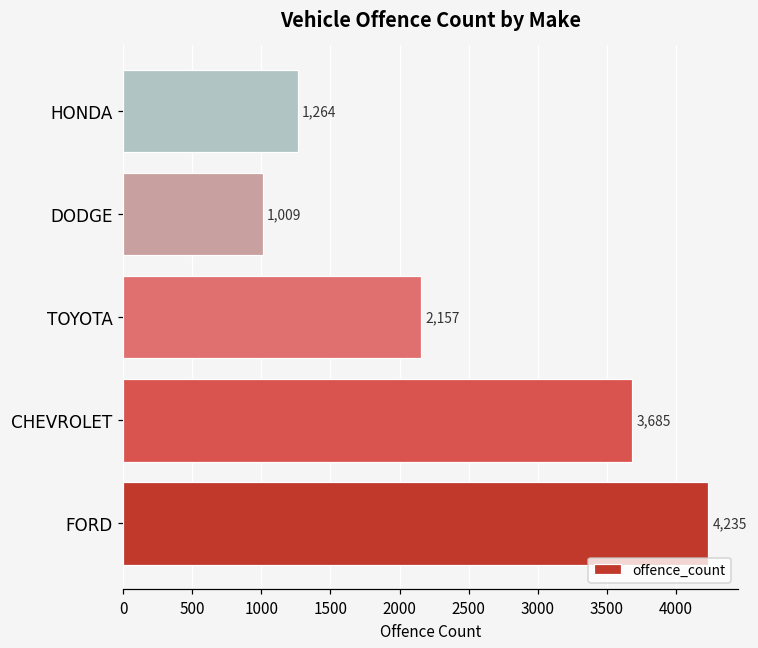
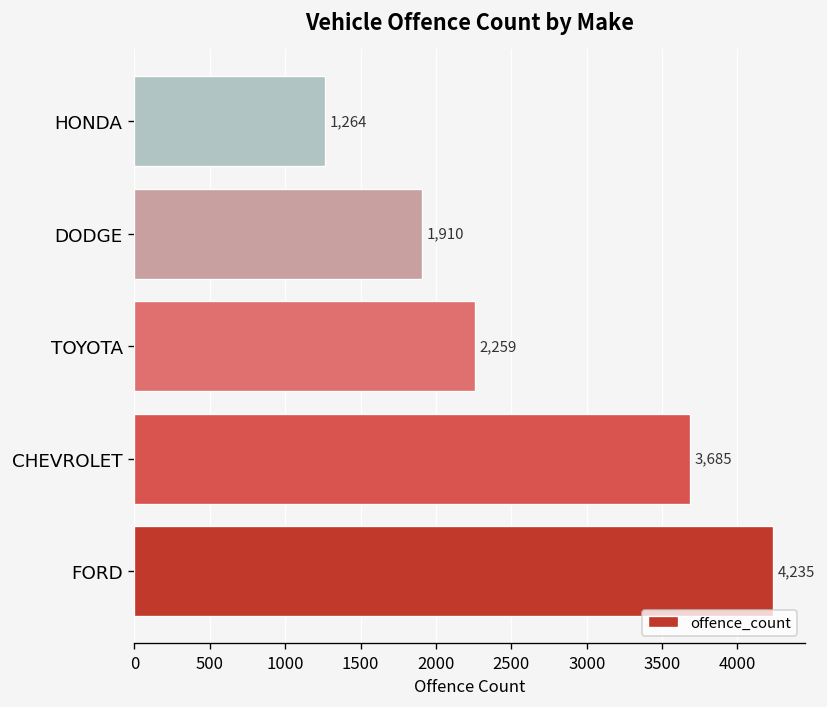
DODGE: 1,009 -> 1,910
TOYOTA: 2,157 -> 2,259
